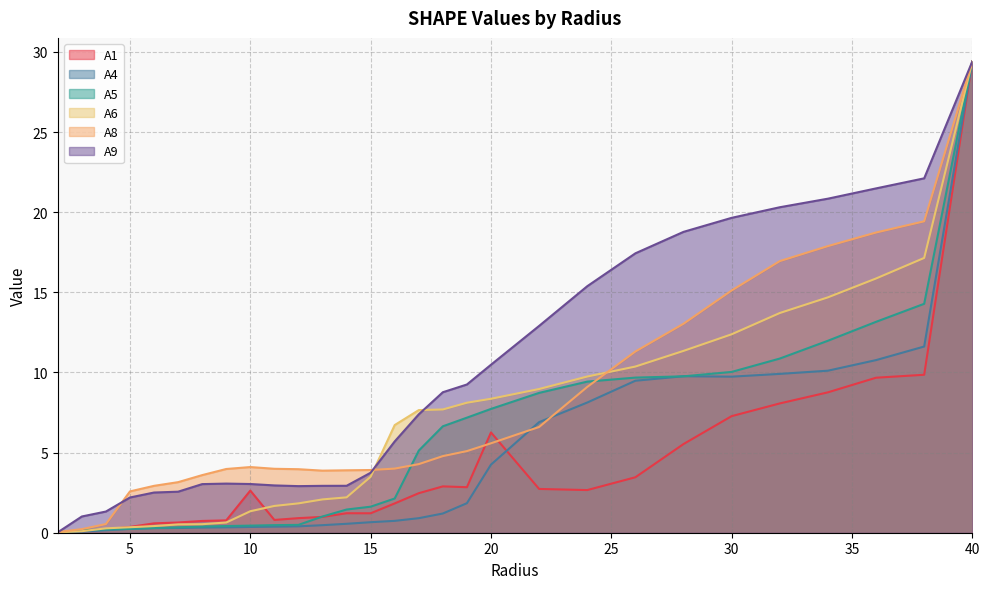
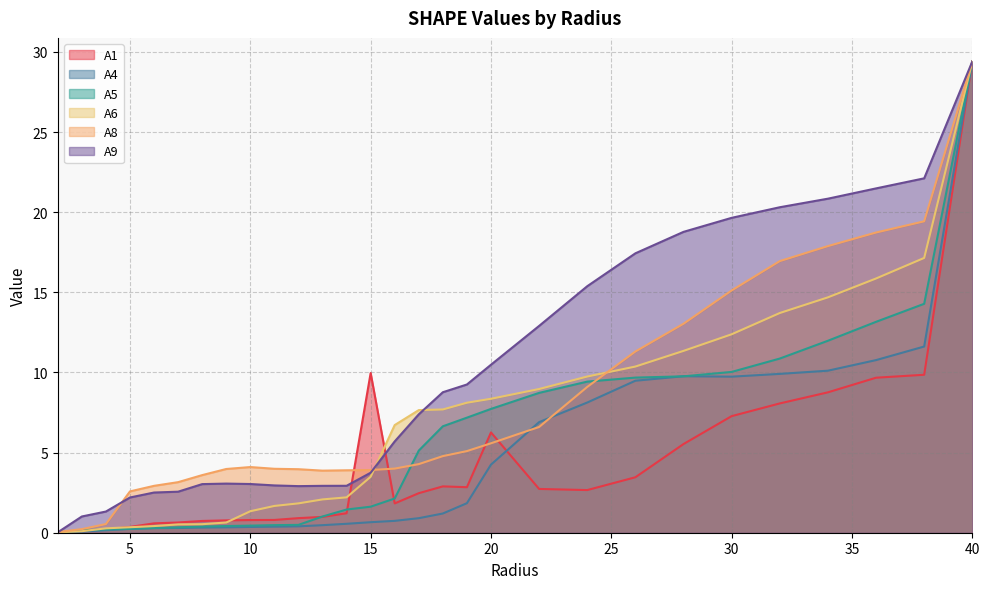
A1, 10: 2.6 -> 0.8
A1, 15: 1.2 -> 10.0
